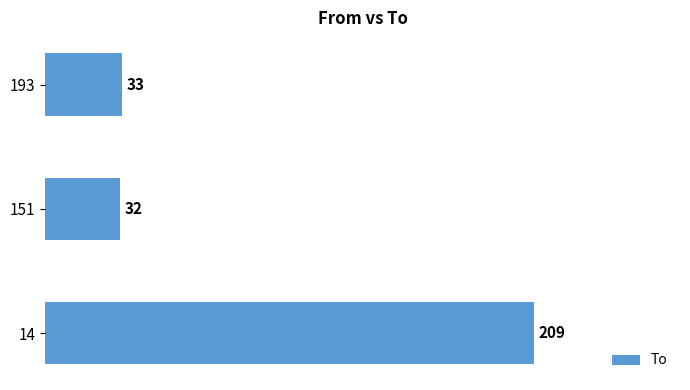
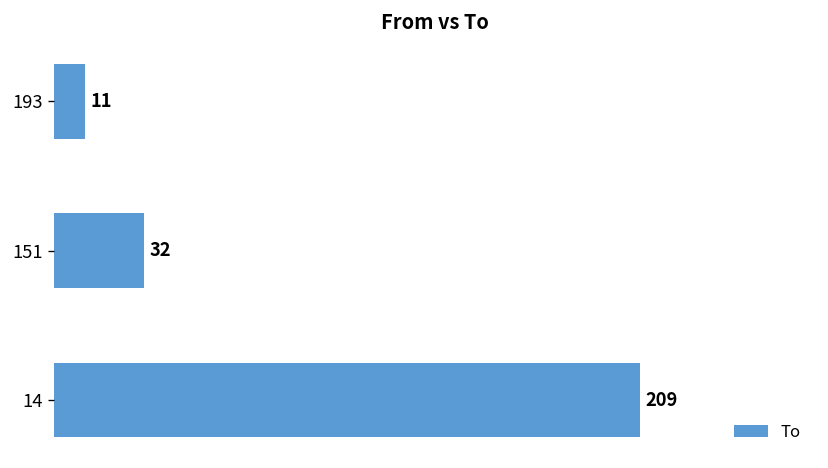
193: 33 -> 11
